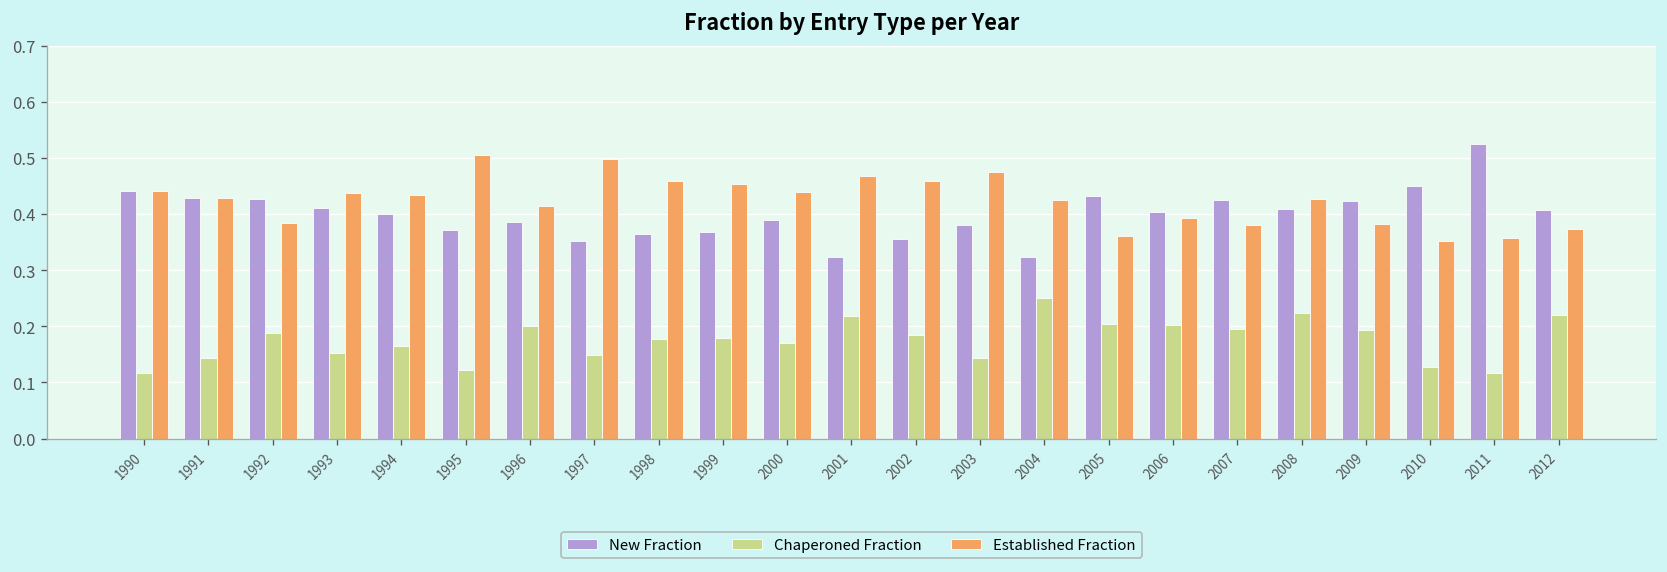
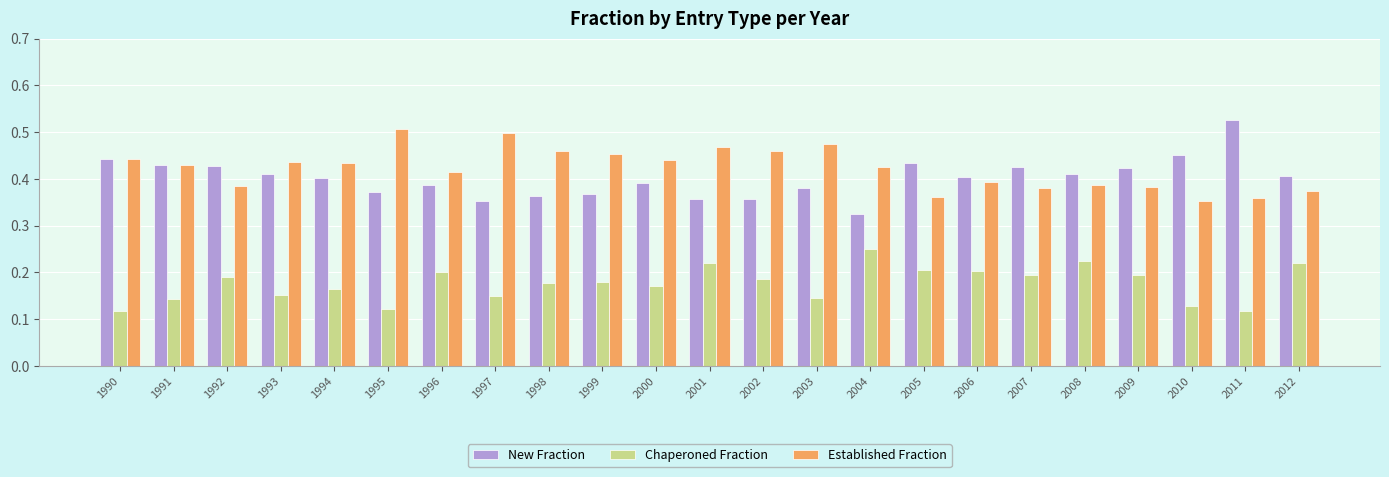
New Fraction, 2001: 0.32 -> 0.36
Established Fraction, 2008: 0.43 -> 0.39
